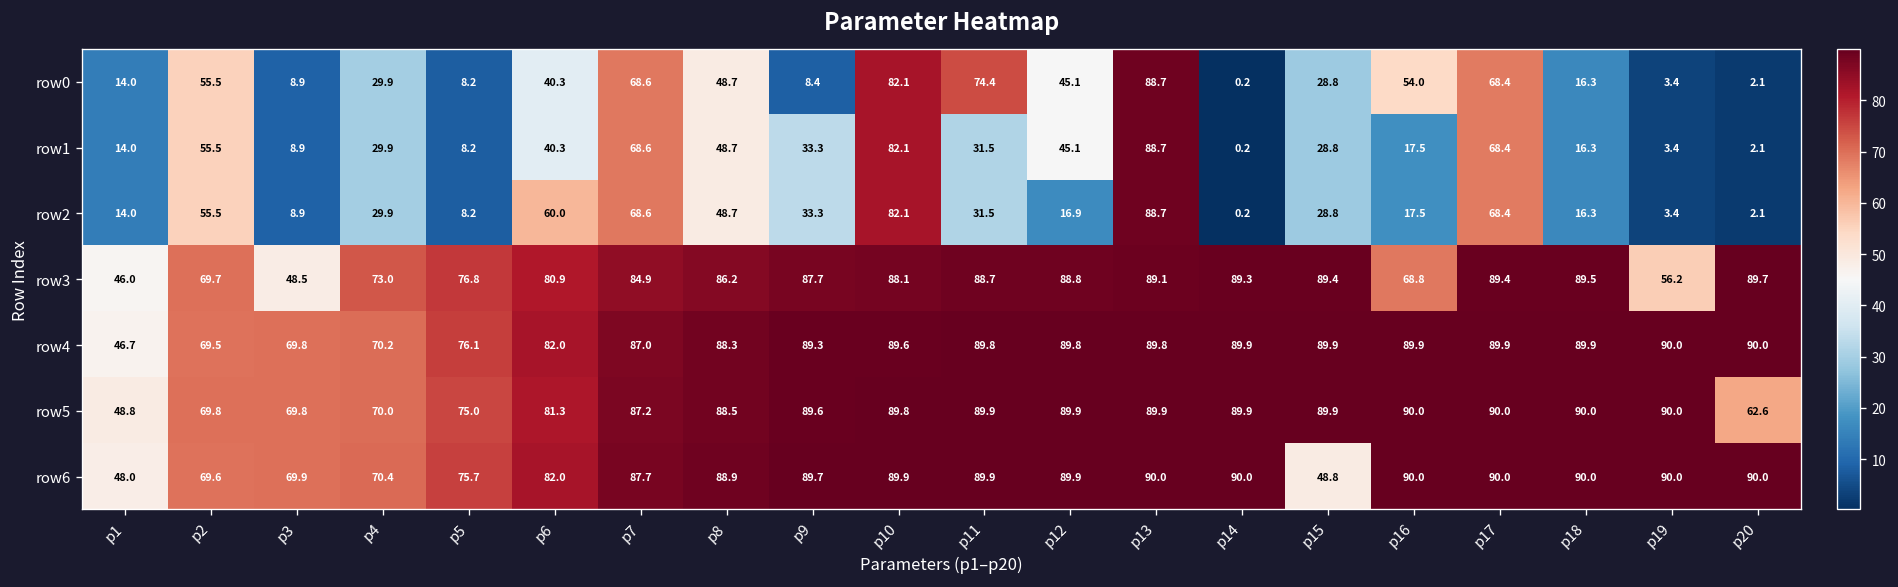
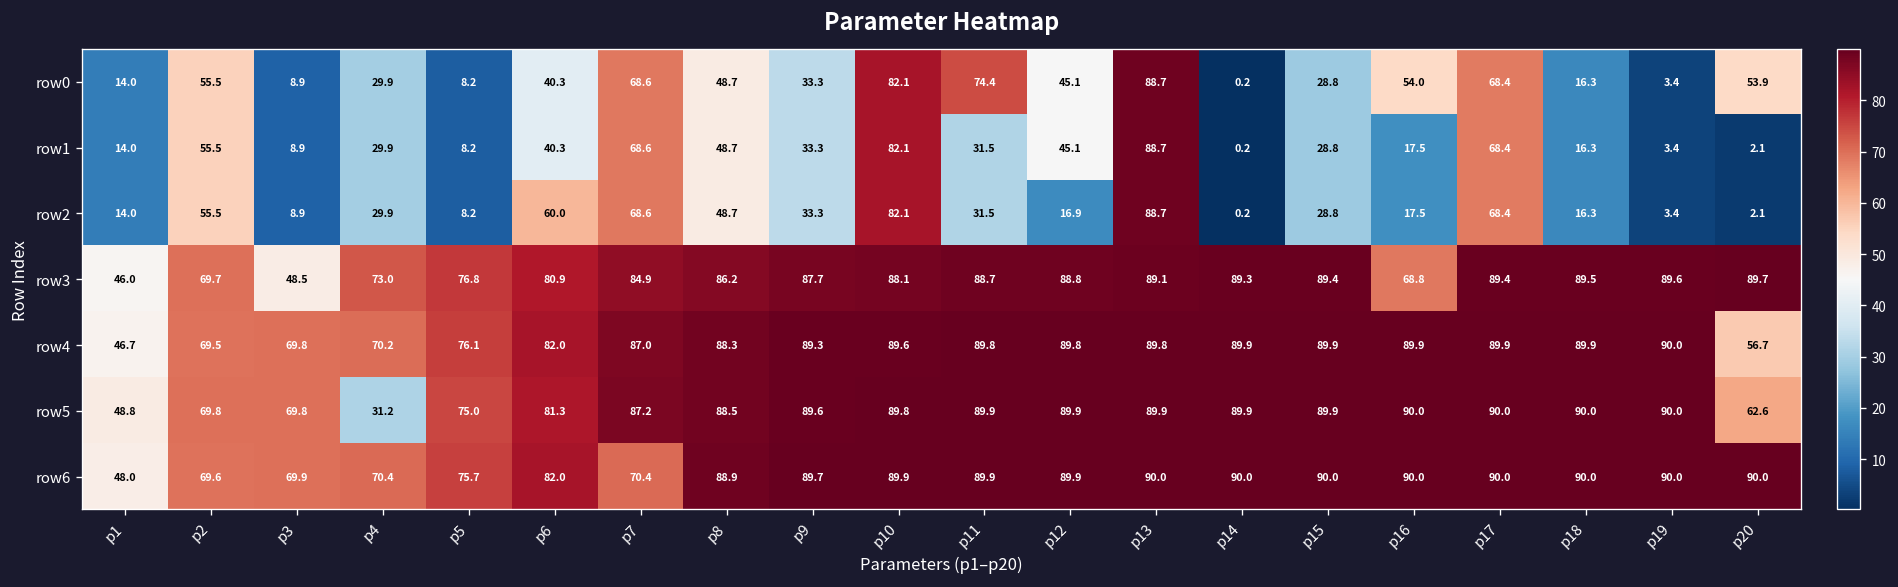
row0, p9: 8.4 -> 33.3
row0, p20: 2.1 -> 53.9
row3, p19: 56.2 -> 89.6
row4, p20: 90.0 -> 56.7
row5, p4: 70.0 -> 31.2
row6, p7: 87.7 -> 70.4
row6, p15: 48.8 -> 90.0
